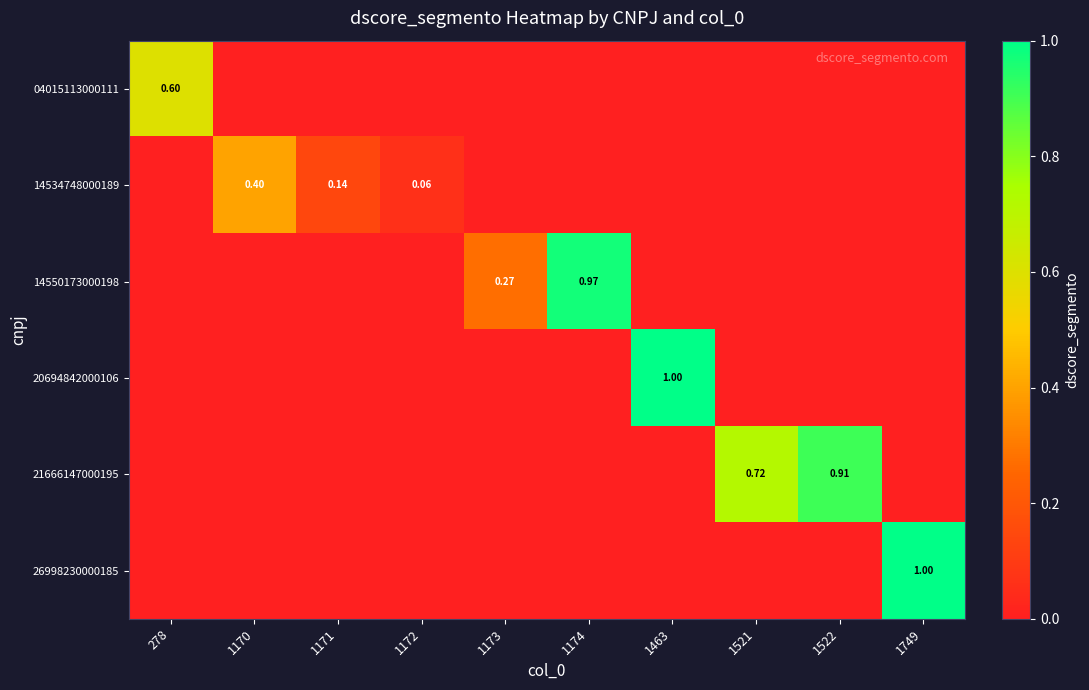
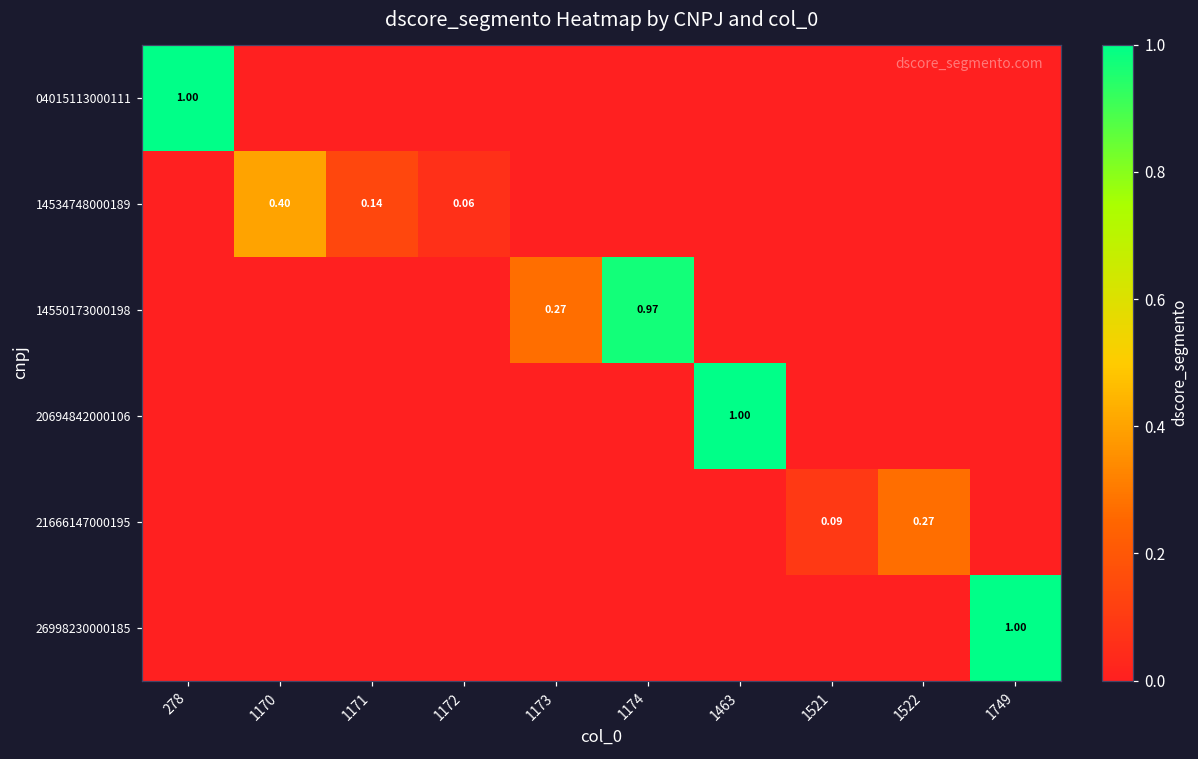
04015113000111, 278: 0.60 -> 1.00
21666147000195, 1521: 0.72 -> 0.09
21666147000195, 1522: 0.91 -> 0.27
